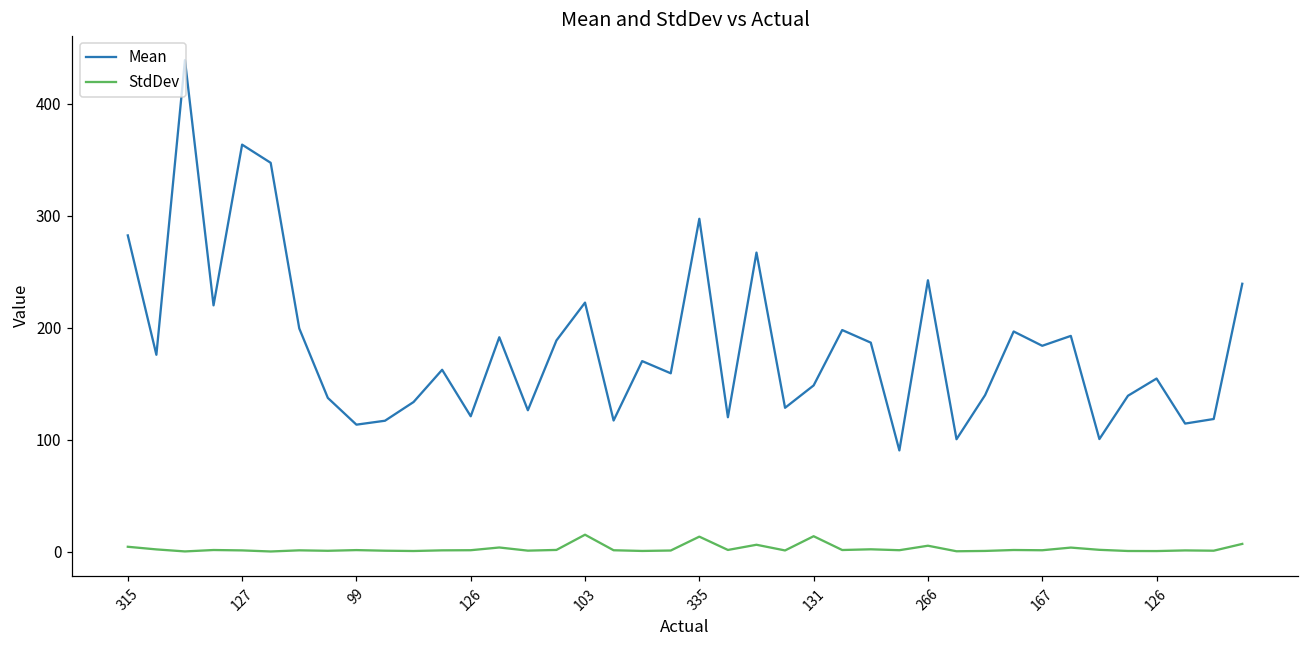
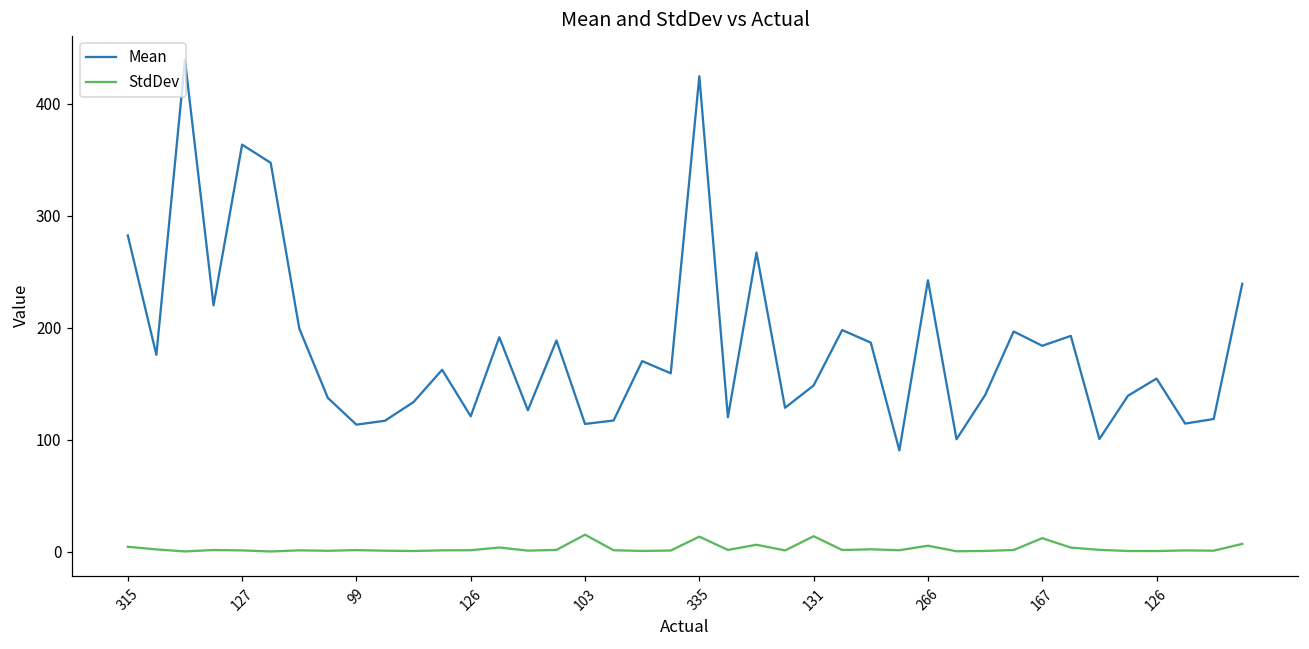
Mean, 103: 222 -> 114
Mean, 335: 297 -> 424
StdDev, 167: 1 -> 12
